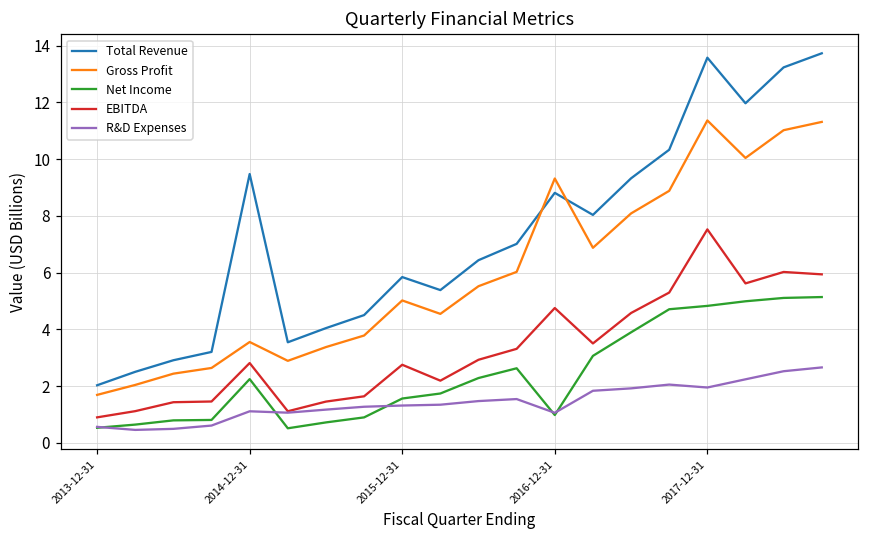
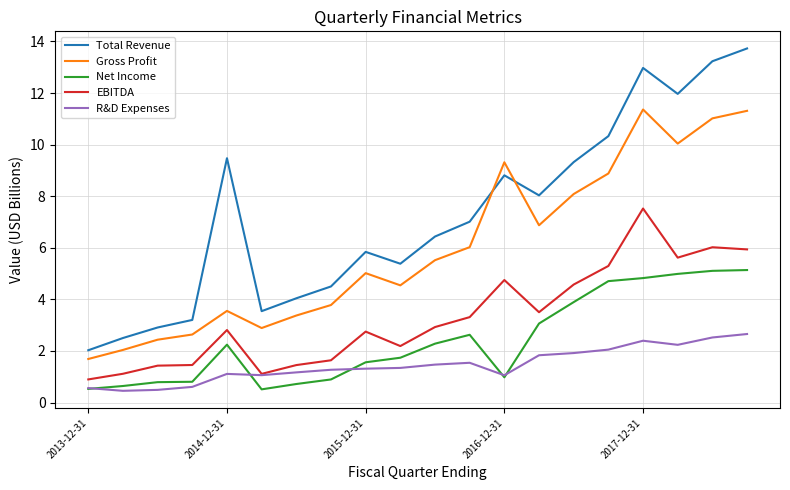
Total Revenue, 2017-12-31: 13.6 -> 13.0
R&D Expenses, 2017-12-31: 1.9 -> 2.4
